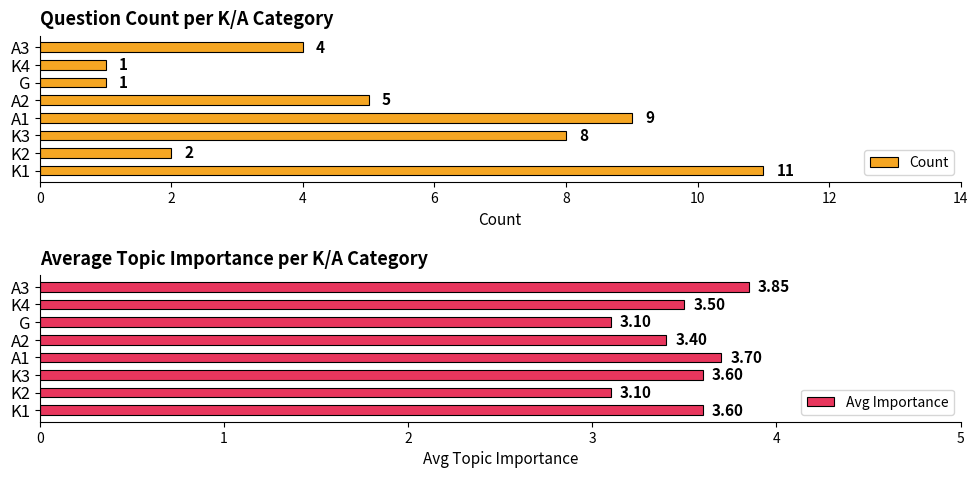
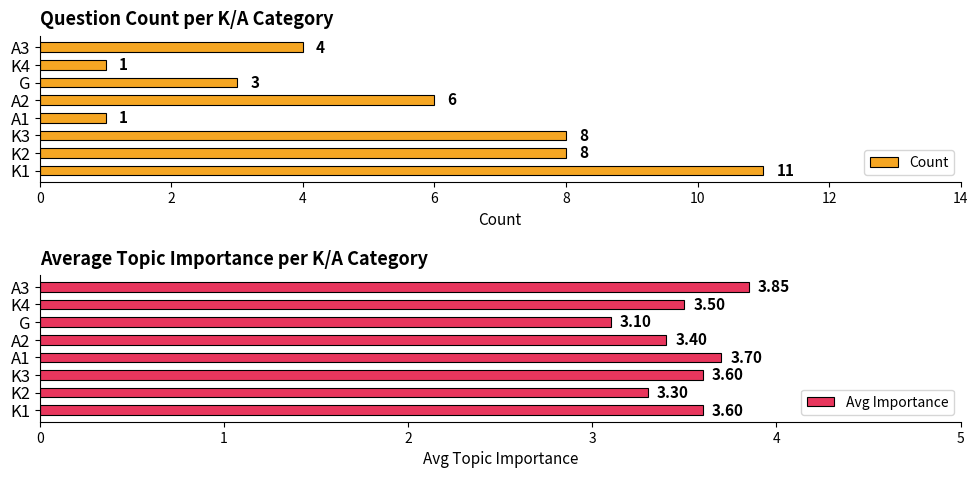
Question Count per K/A Category, G: 1 -> 3
Question Count per K/A Category, A2: 5 -> 6
Question Count per K/A Category, A1: 9 -> 1
Question Count per K/A Category, K2: 2 -> 8
Average Topic Importance per K/A Category, K2: 3.10 -> 3.30
